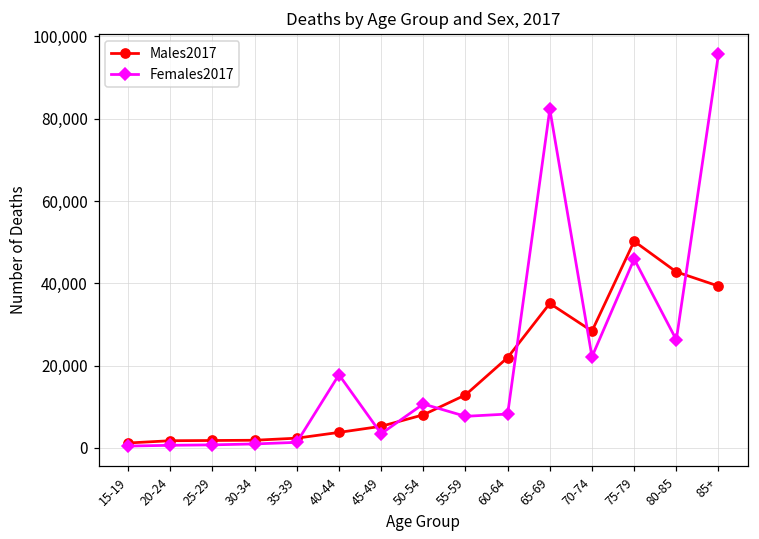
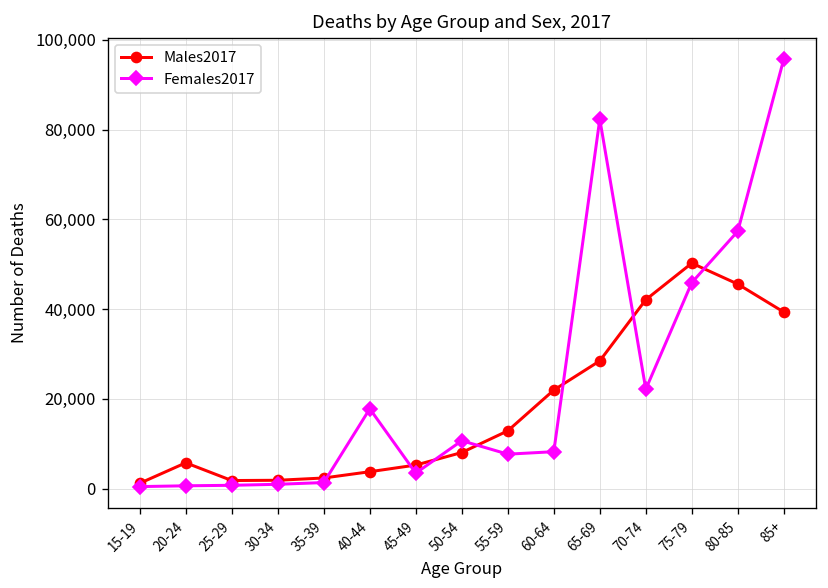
Males2017, 20-24: 2,000 -> 6,000
Males2017, 65-69: 35,000 -> 28,000
Males2017, 70-74: 28,000 -> 42,000
Males2017, 80-85: 43,000 -> 46,000
Females2017, 80-85: 26,000 -> 57,000
